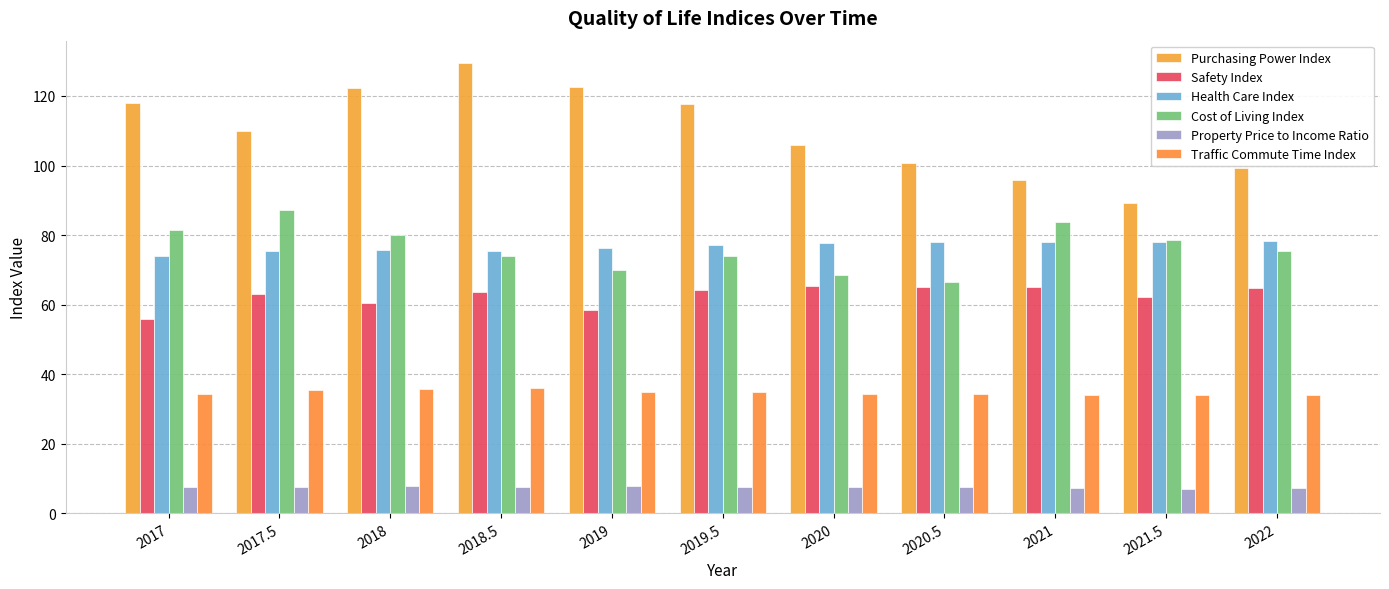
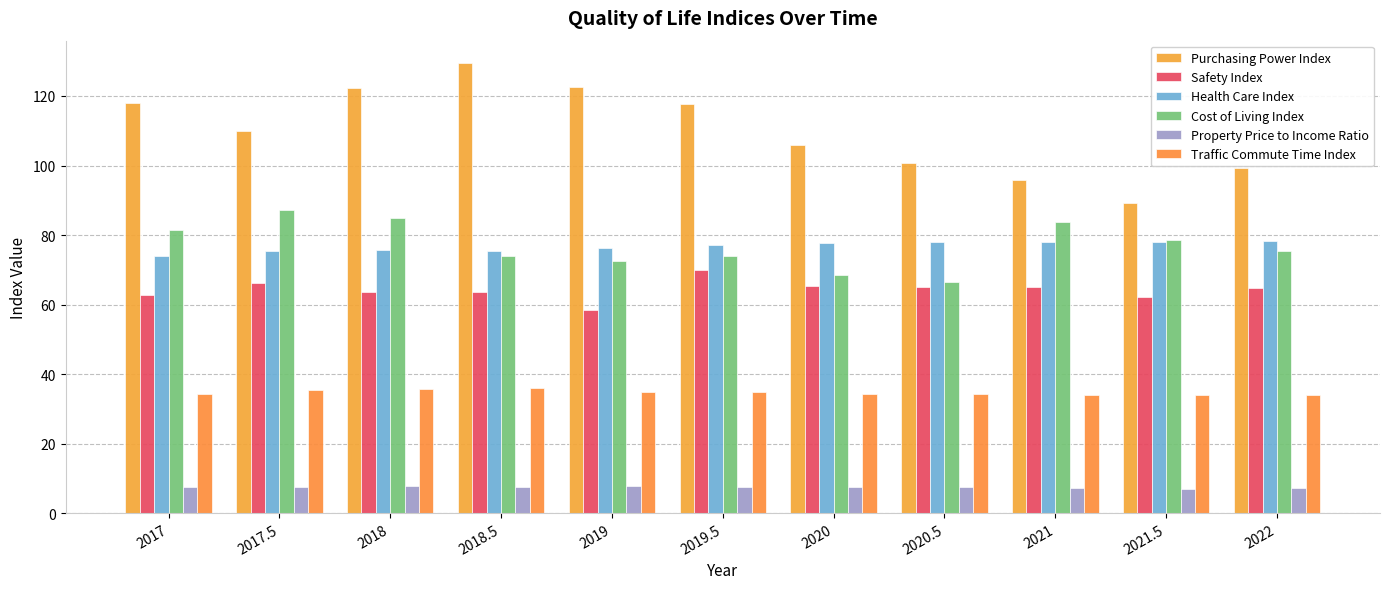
Safety Index, 2017: 56 -> 63
Safety Index, 2017.5: 63 -> 66
Safety Index, 2018: 60 -> 64
Cost of Living Index, 2018: 80 -> 85
Cost of Living Index, 2019: 70 -> 73
Safety Index, 2019.5: 64 -> 70
